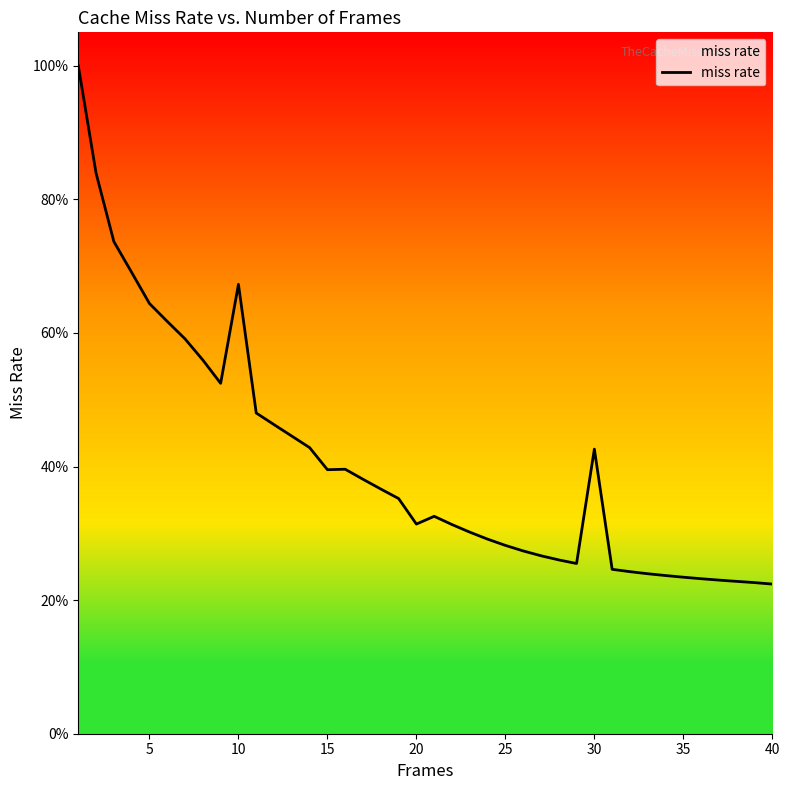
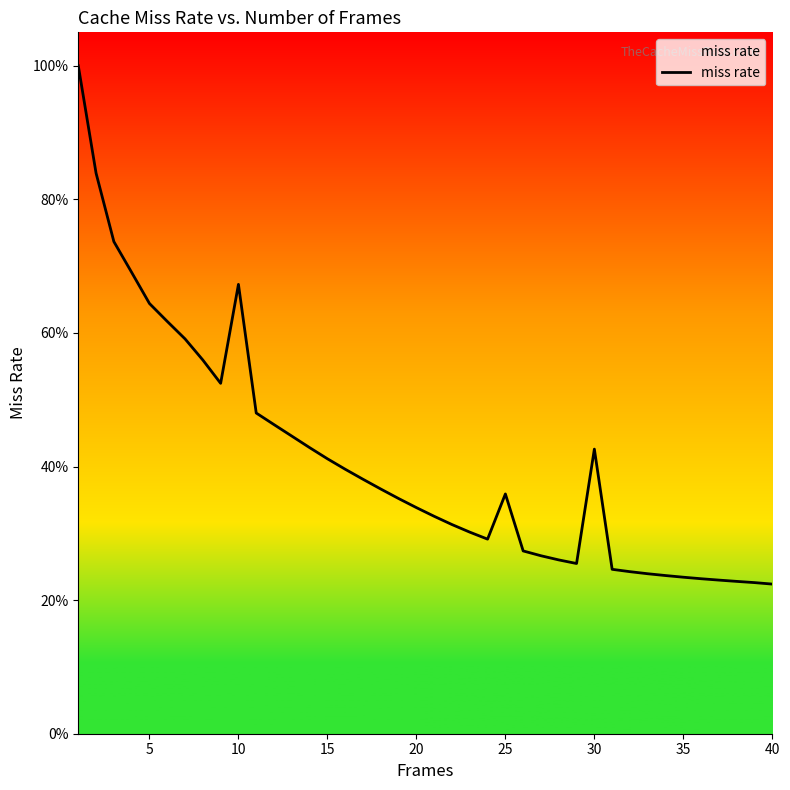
15: 40% -> 41%
20: 31% -> 34%
25: 28% -> 36%
